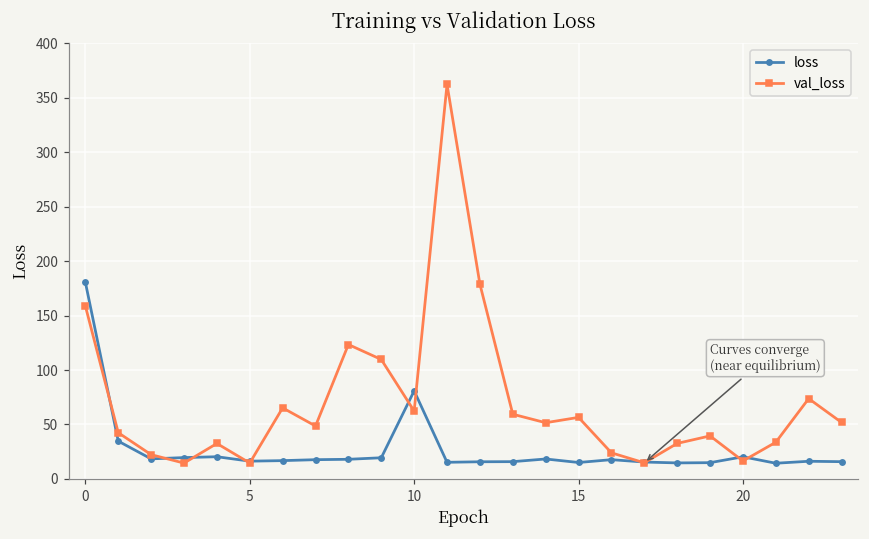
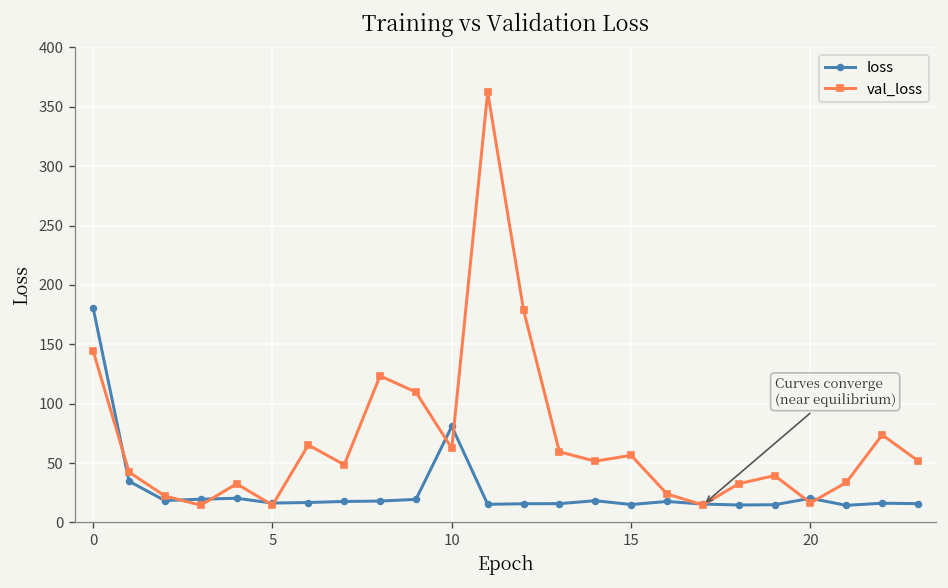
val_loss, 0: 160 -> 140
